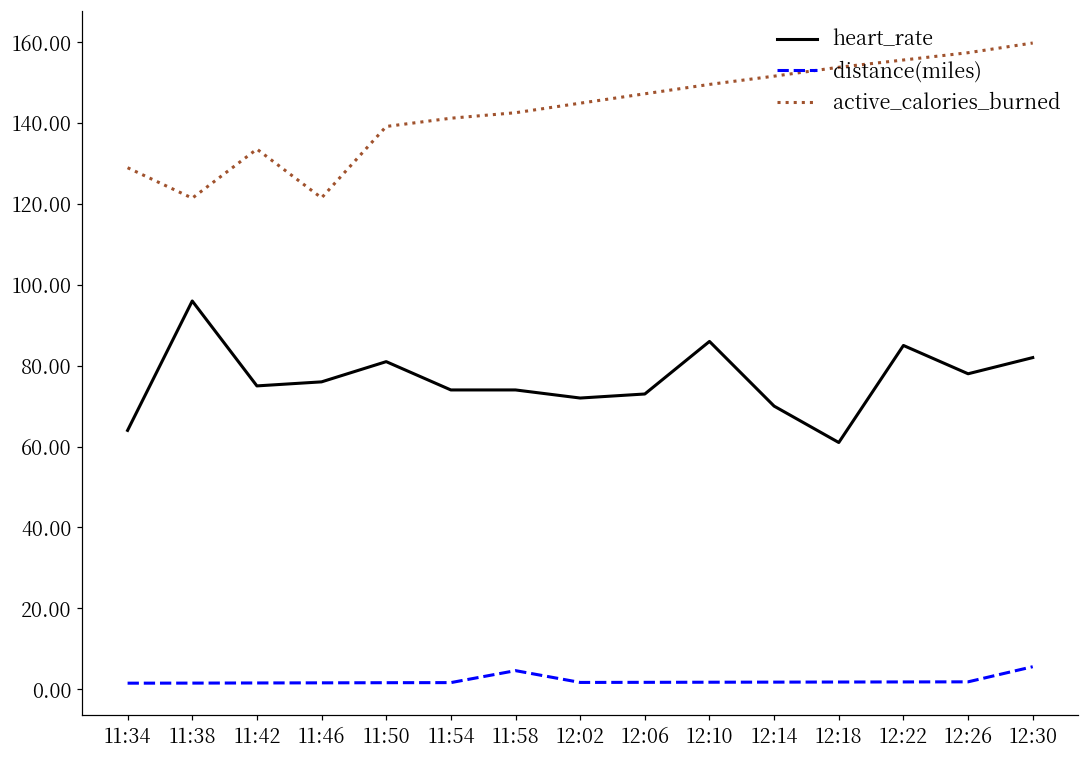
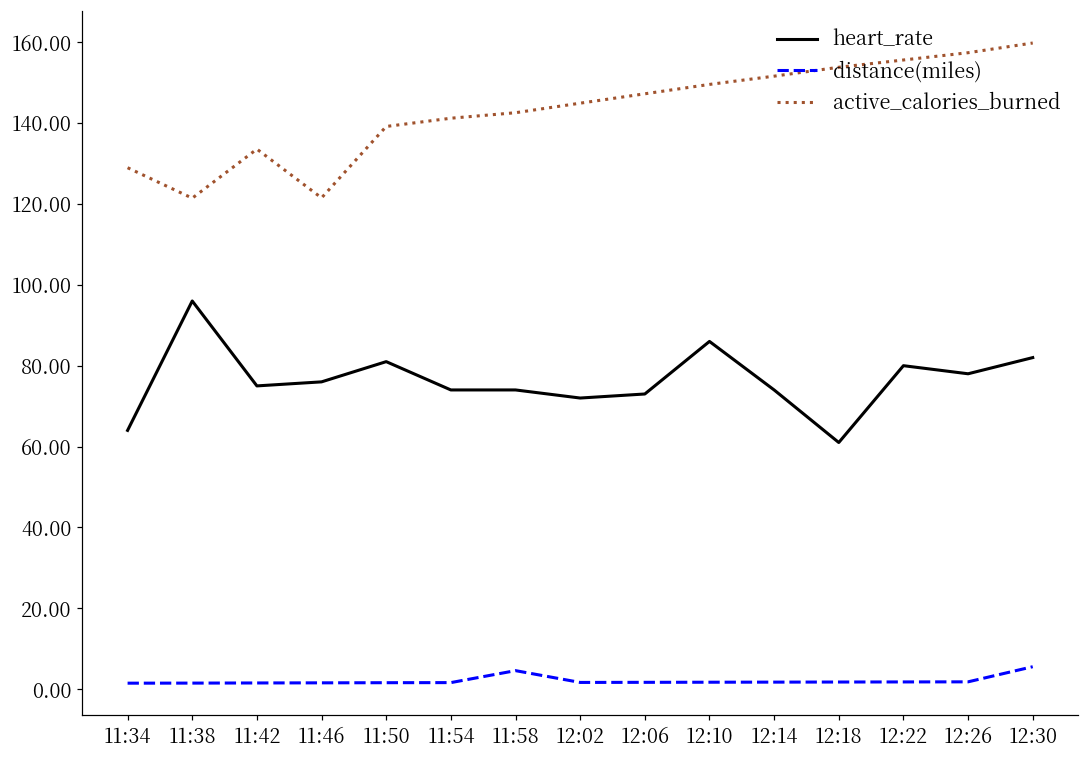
heart_rate, 12:14: 70 -> 74
heart_rate, 12:22: 85 -> 80
